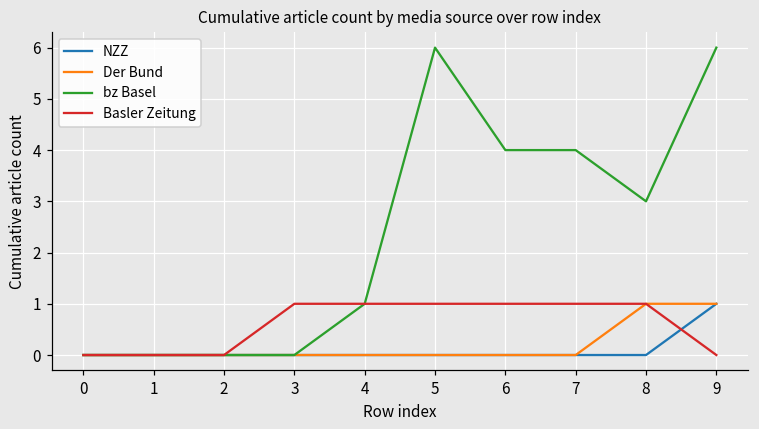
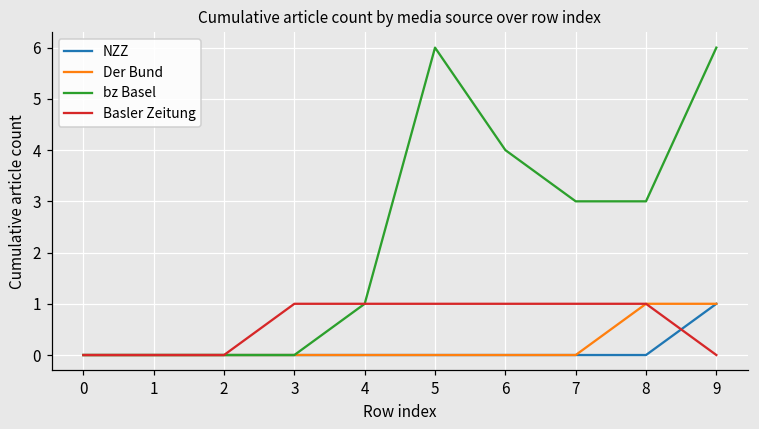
bz Basel, 7: 4 -> 3
